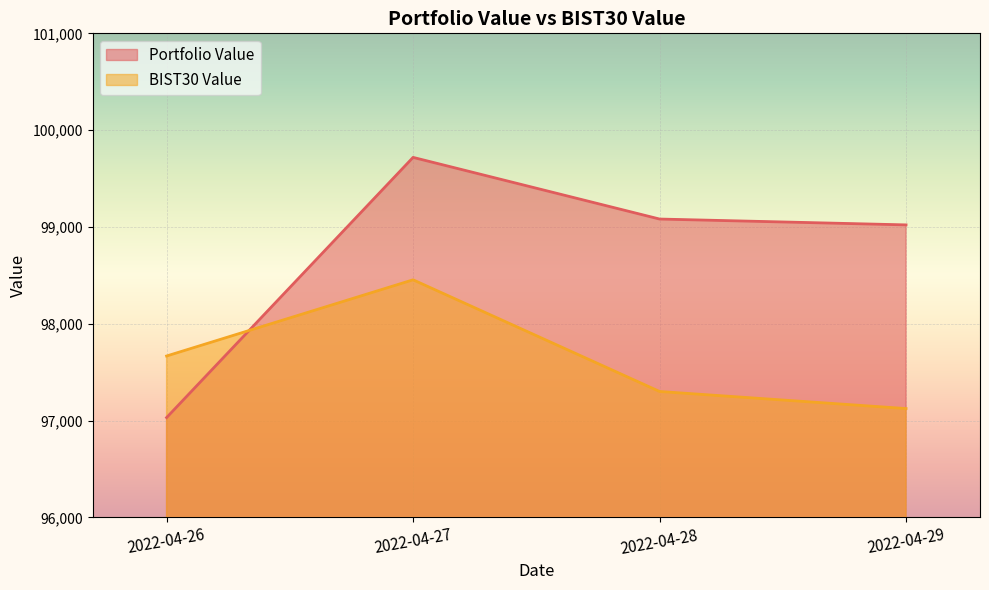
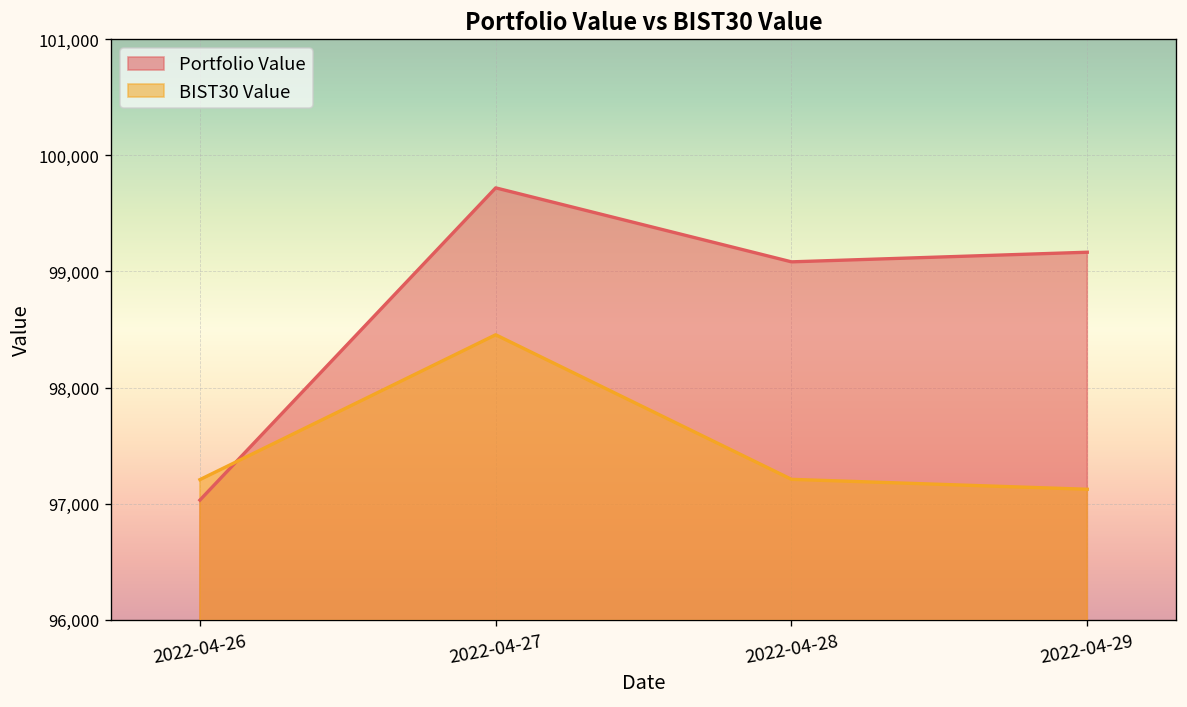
BIST30 Value, 2022-04-26: 97,700 -> 97,200
BIST30 Value, 2022-04-28: 97,300 -> 97,200
Portfolio Value, 2022-04-29: 99,000 -> 99,200
